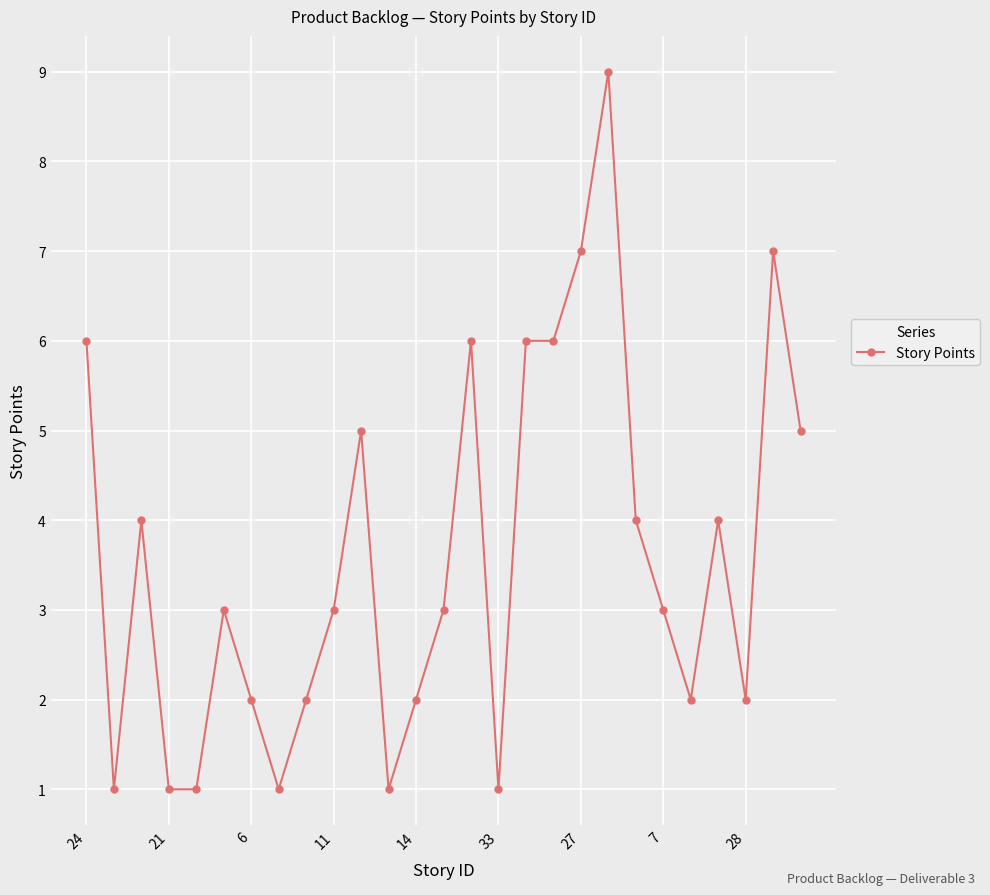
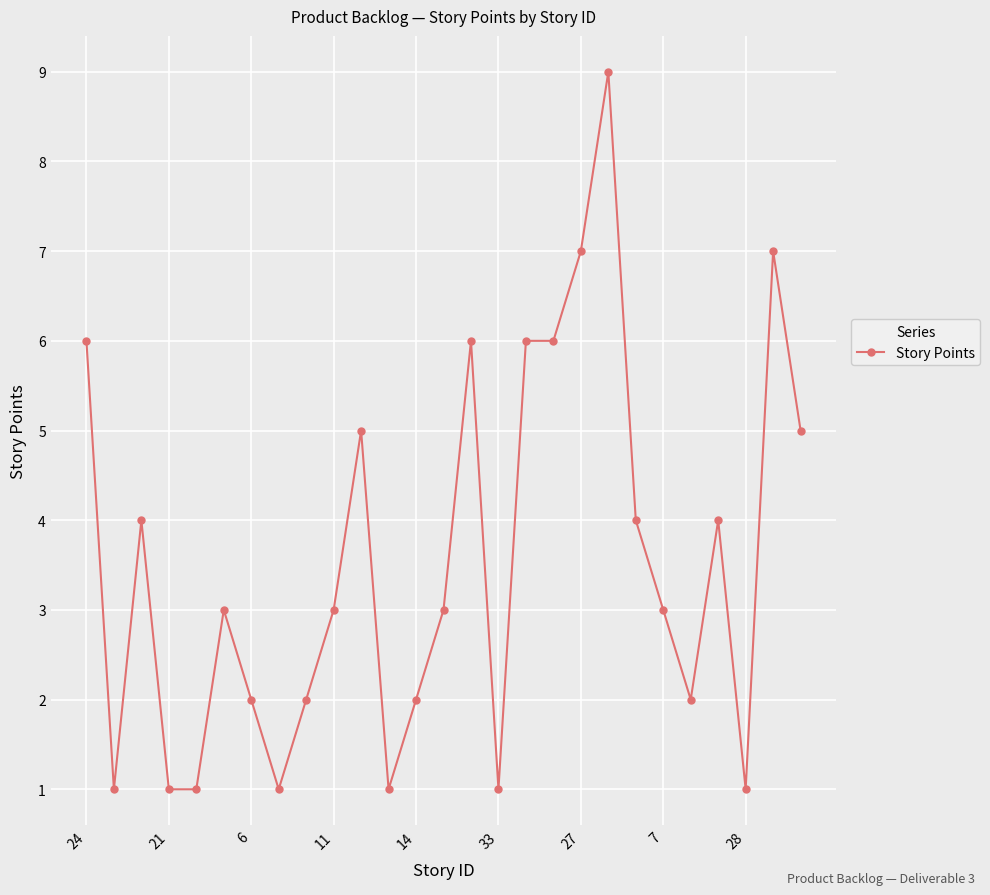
28: 2 -> 1
